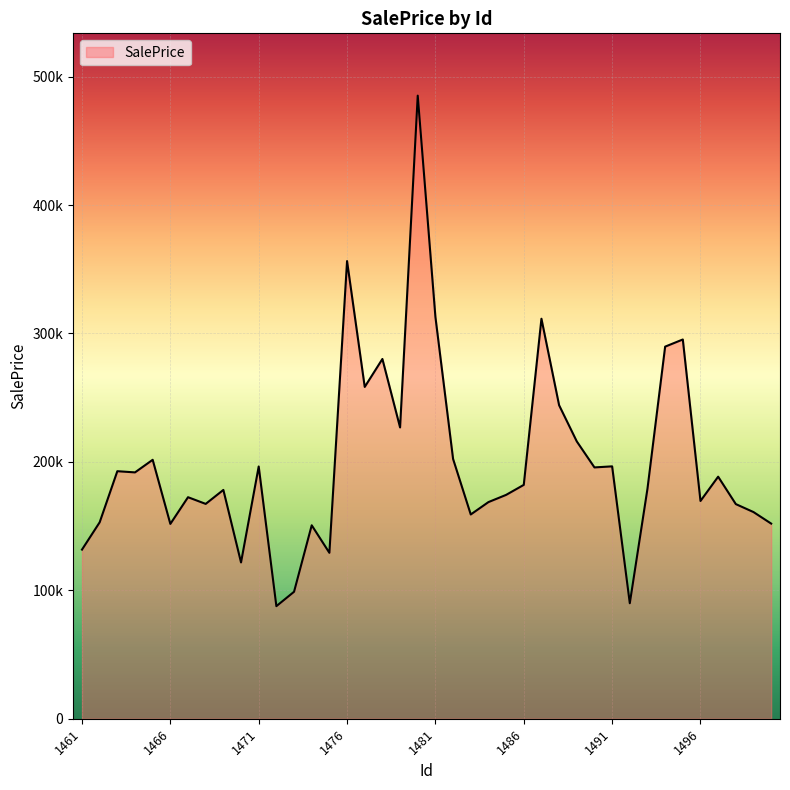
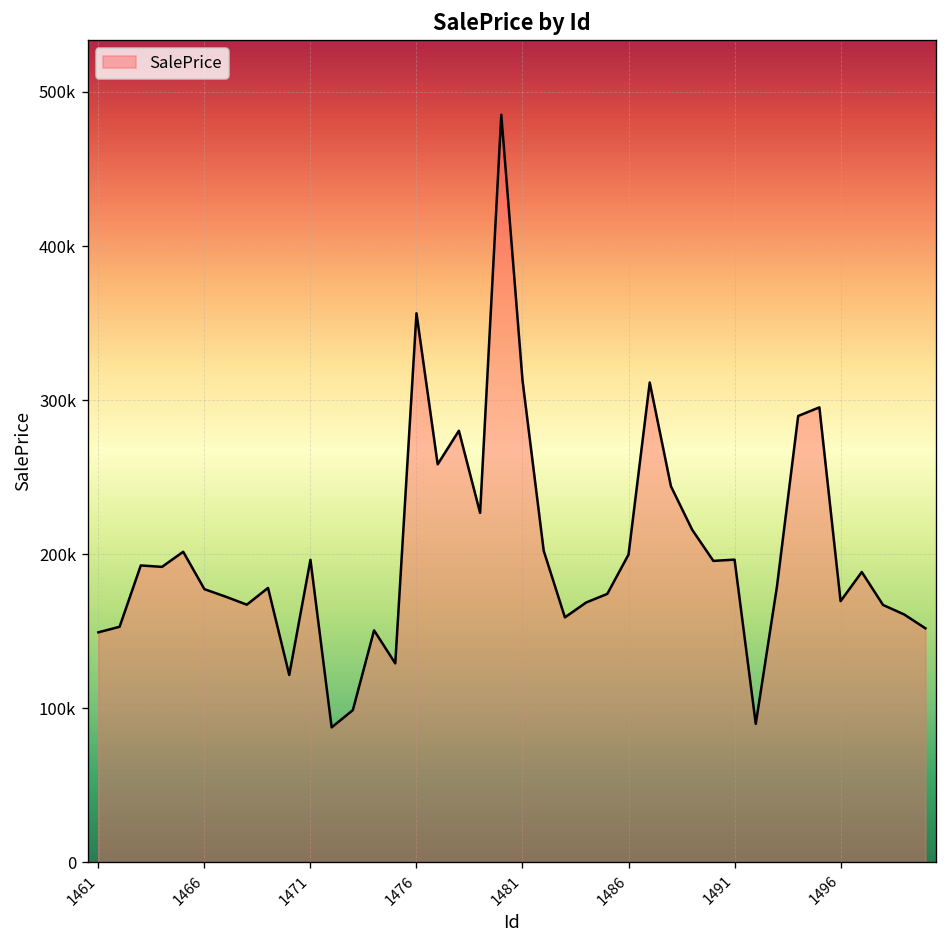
1461: 132000 -> 149000
1466: 152000 -> 177000
1486: 182000 -> 200000
